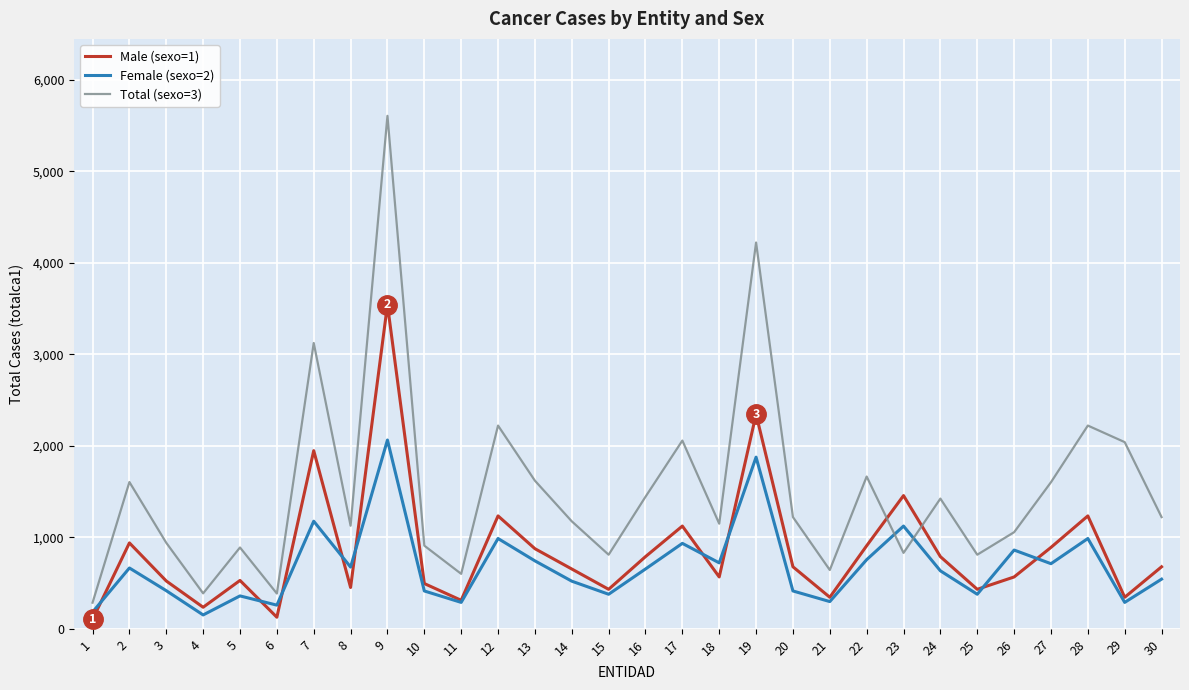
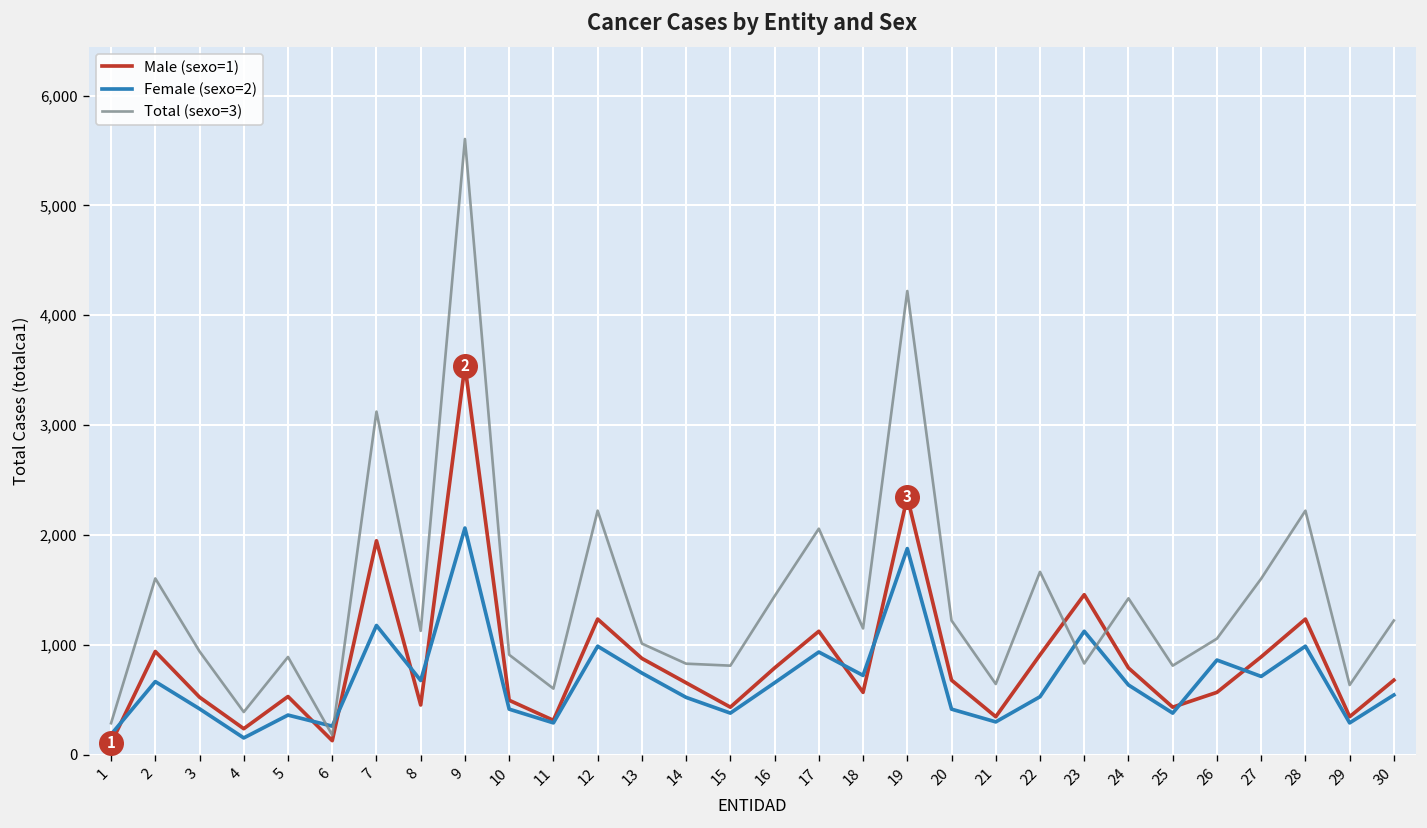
Total (sexo=3), 6: 400 -> 200
Total (sexo=3), 13: 1,600 -> 1,000
Total (sexo=3), 14: 1,200 -> 800
Female (sexo=2), 22: 800 -> 500
Total (sexo=3), 29: 2,000 -> 600
